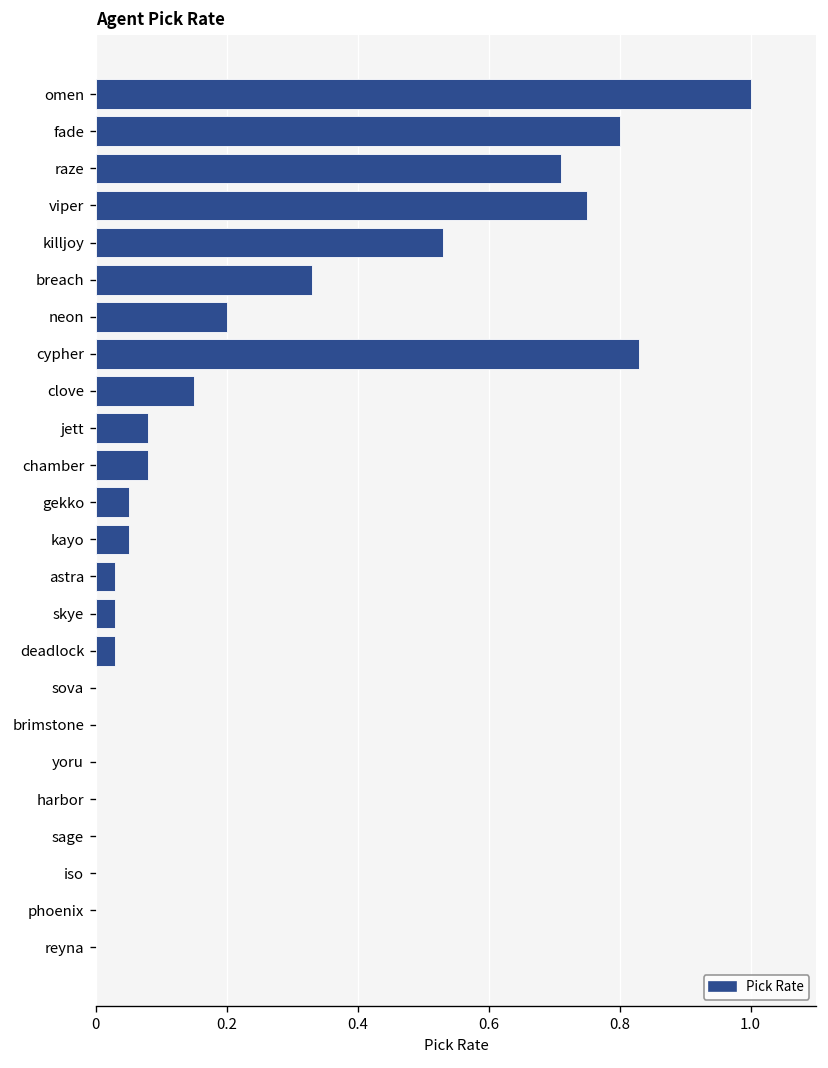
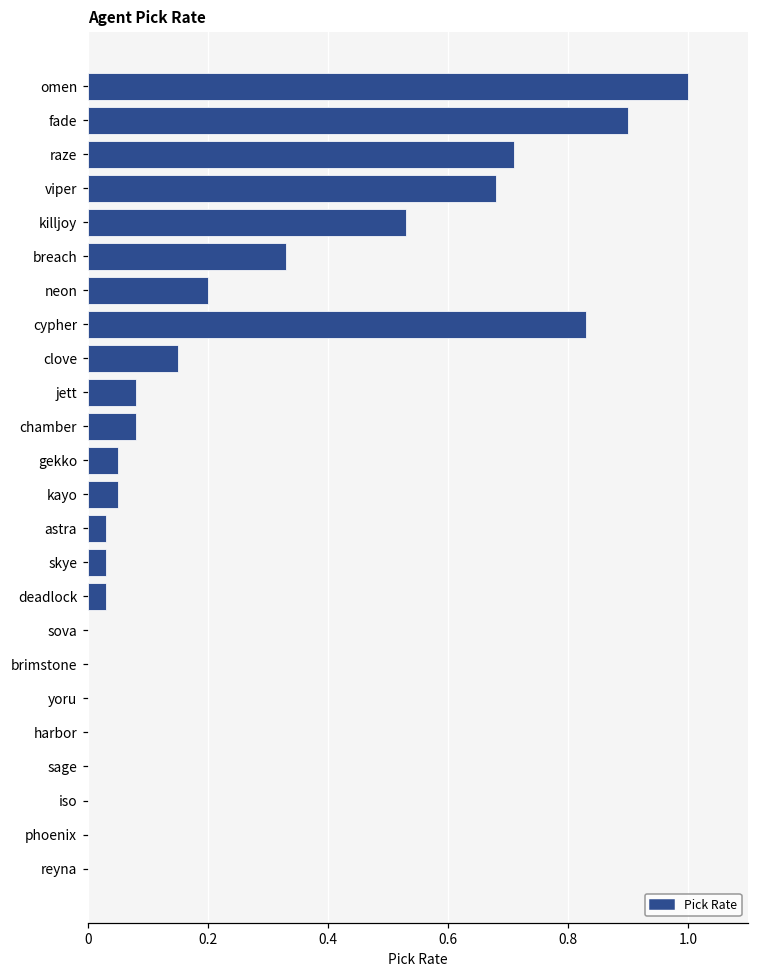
fade: 0.8 -> 0.9
viper: 0.75 -> 0.68
